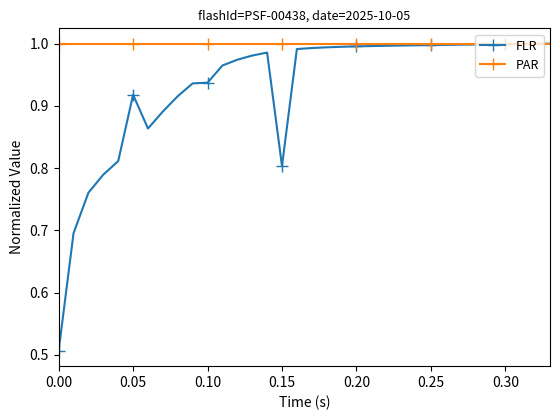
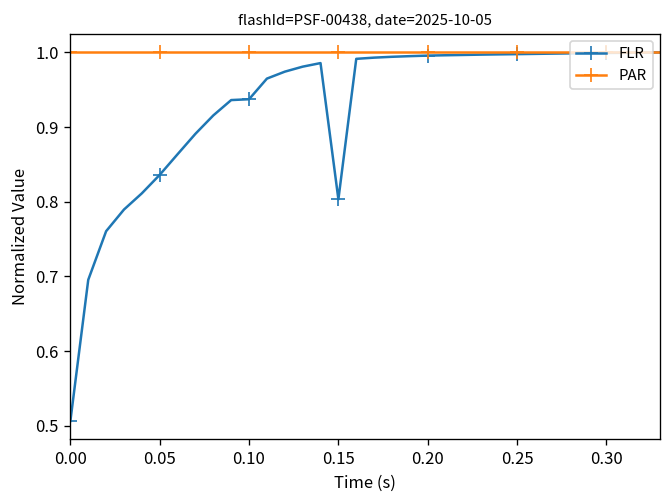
FLR, 0.05: 0.92 -> 0.84
